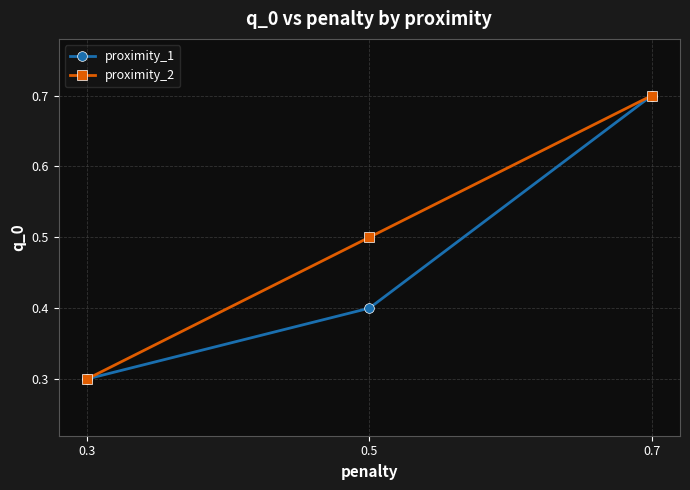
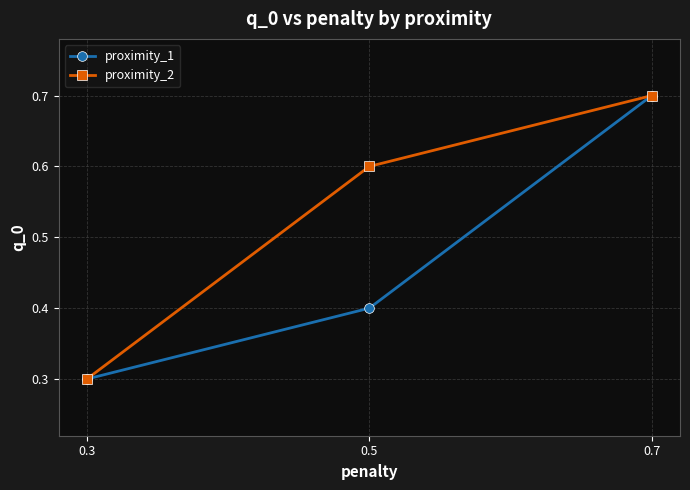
proximity_2, 0.5: 0.5 -> 0.6
